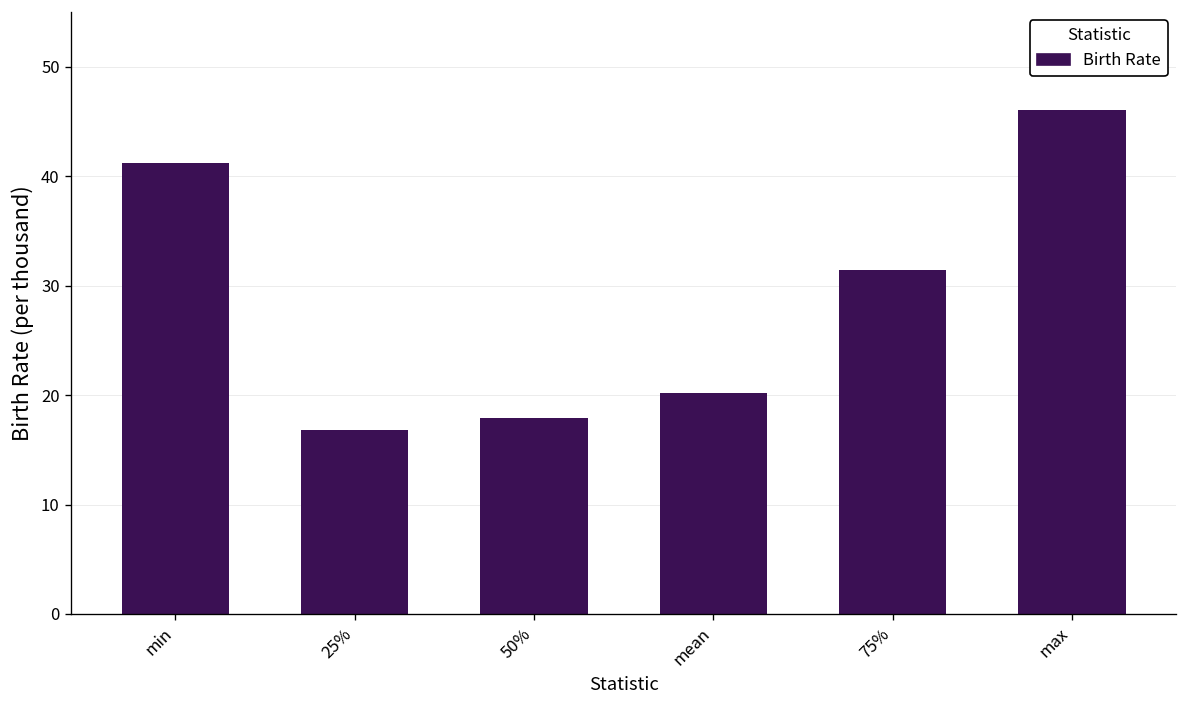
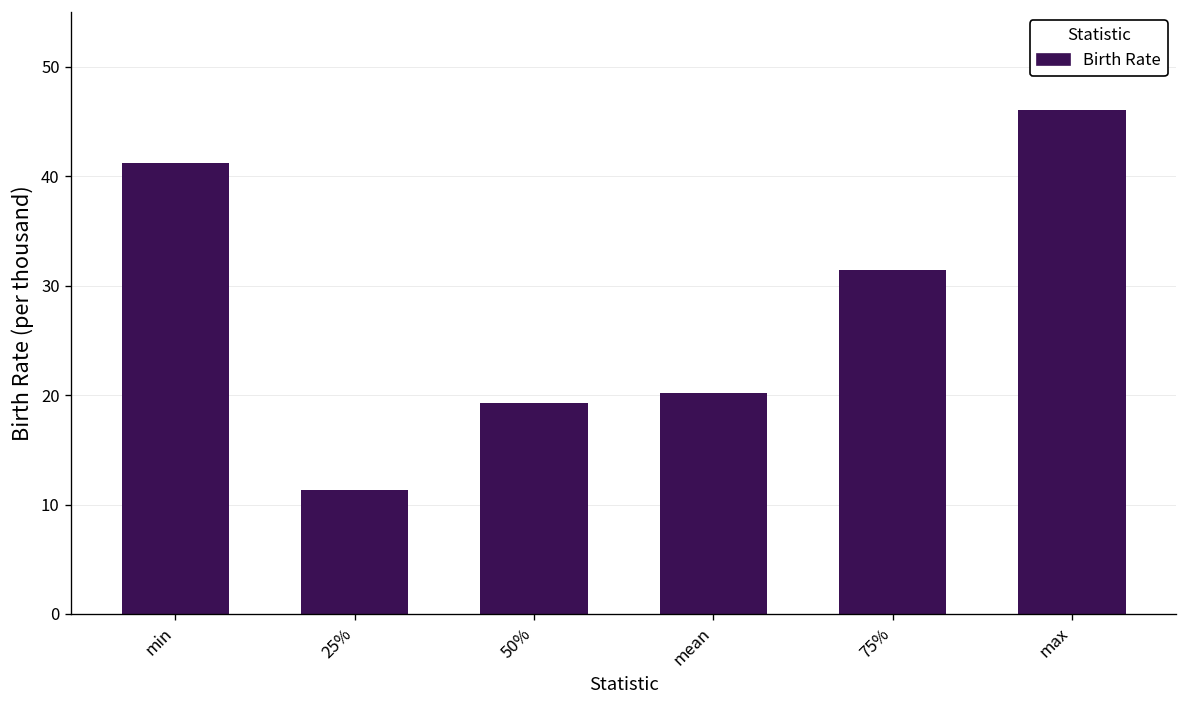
25%: 17 -> 11
50%: 18 -> 19
